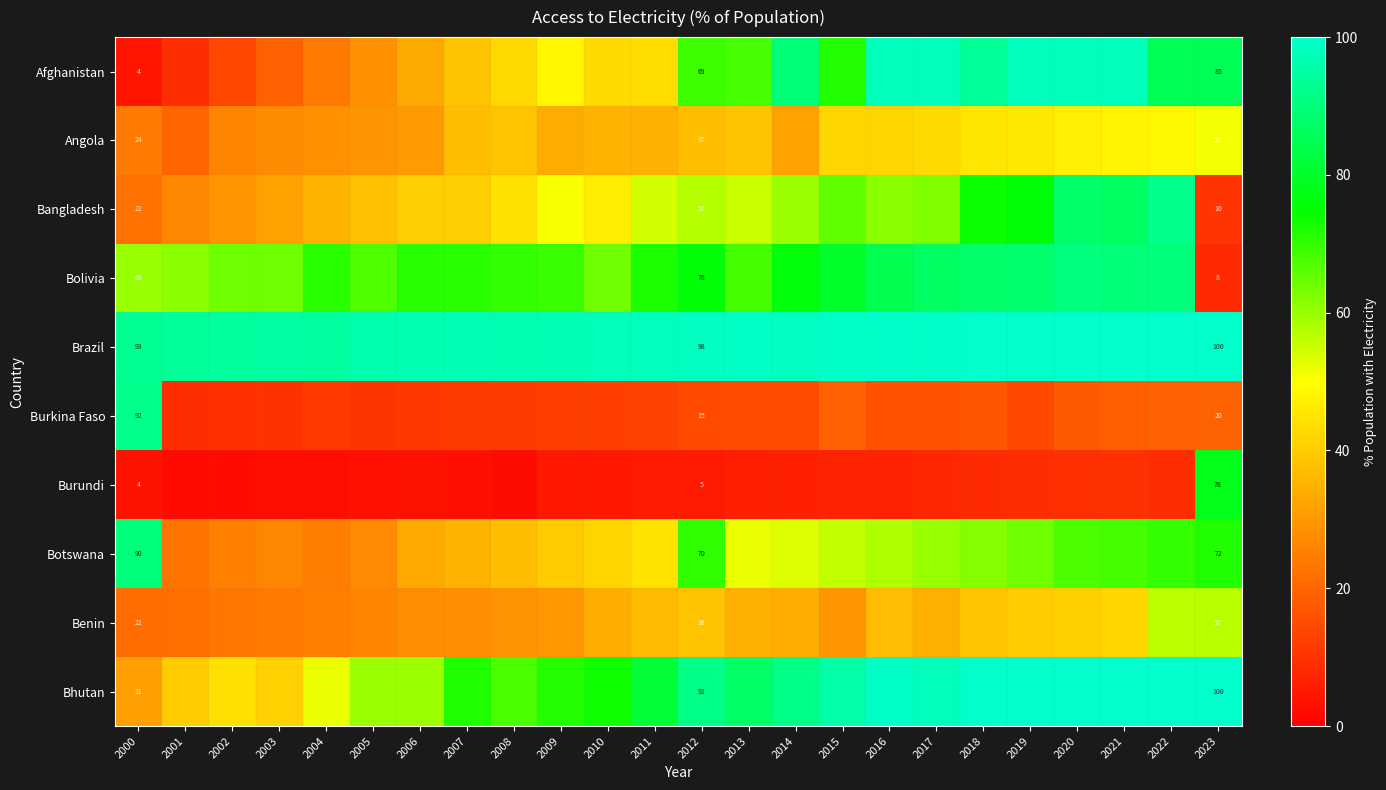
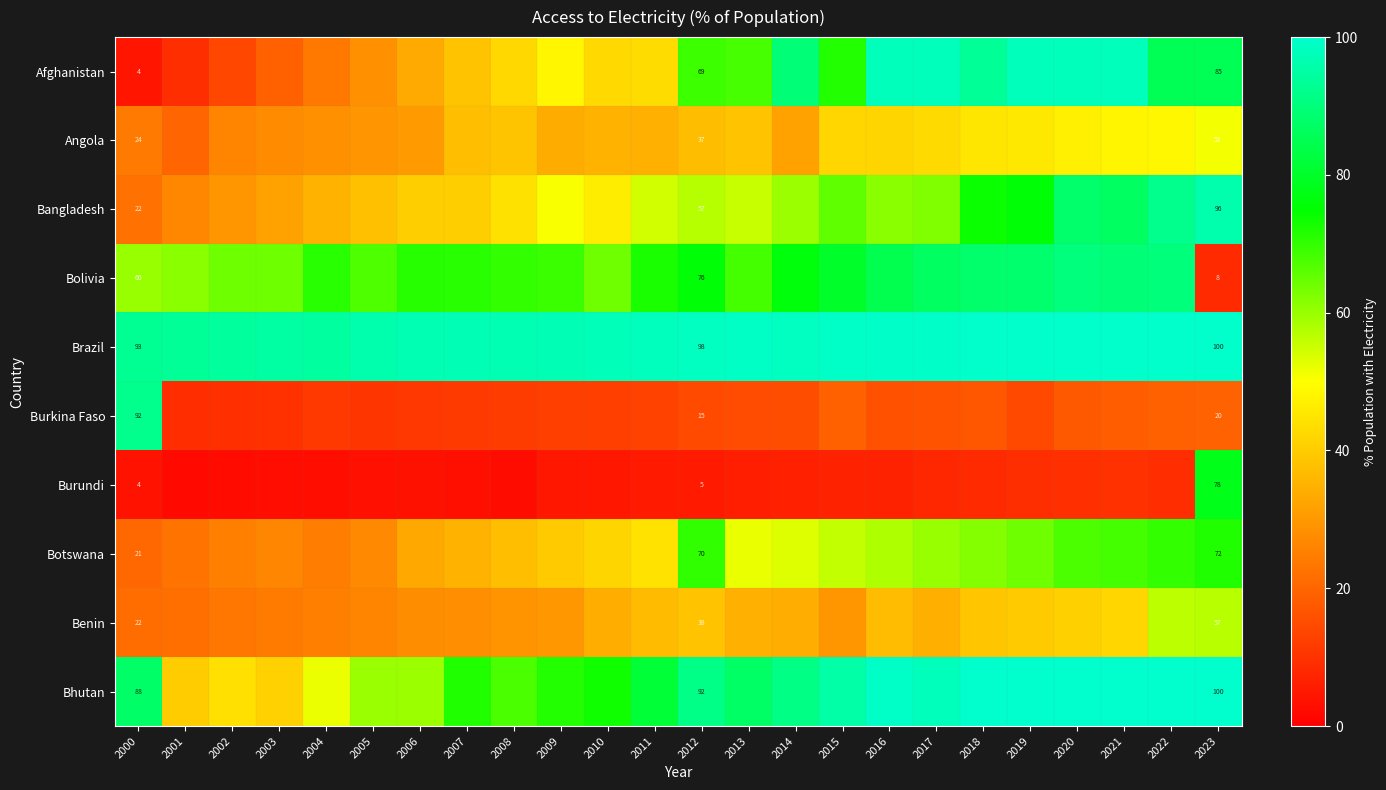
Bangladesh, 2023: 10 -> 96
Botswana, 2000: 90 -> 21
Bhutan, 2000: 31 -> 88
